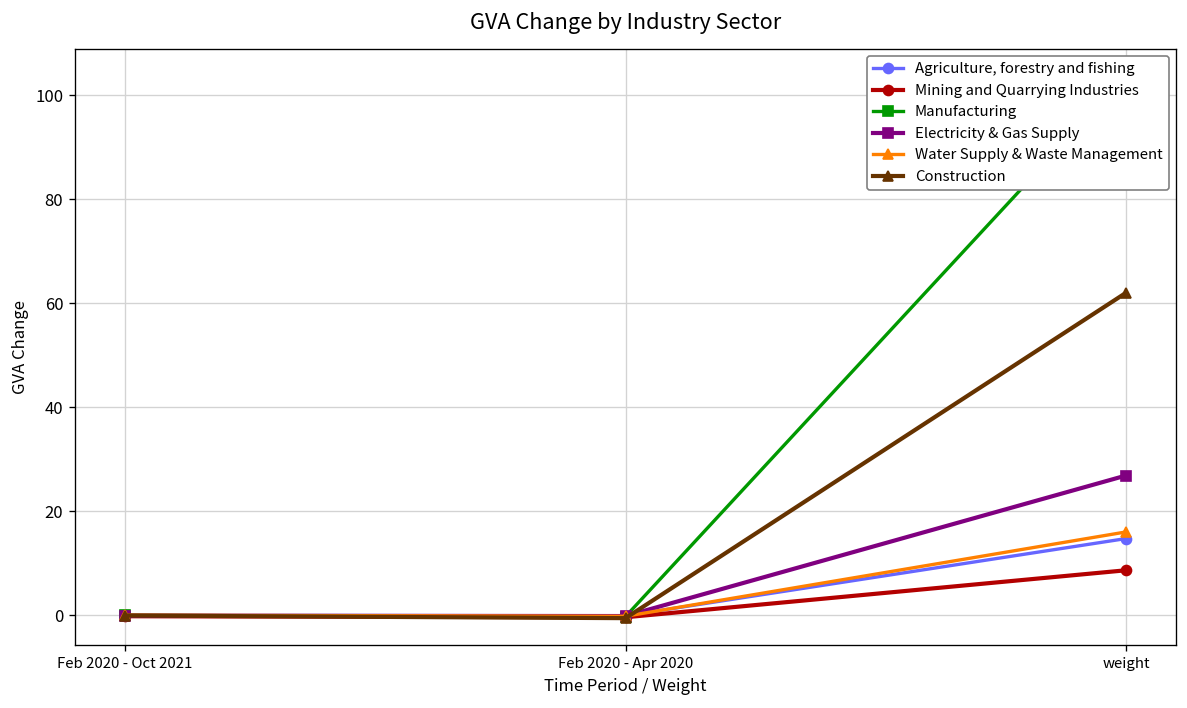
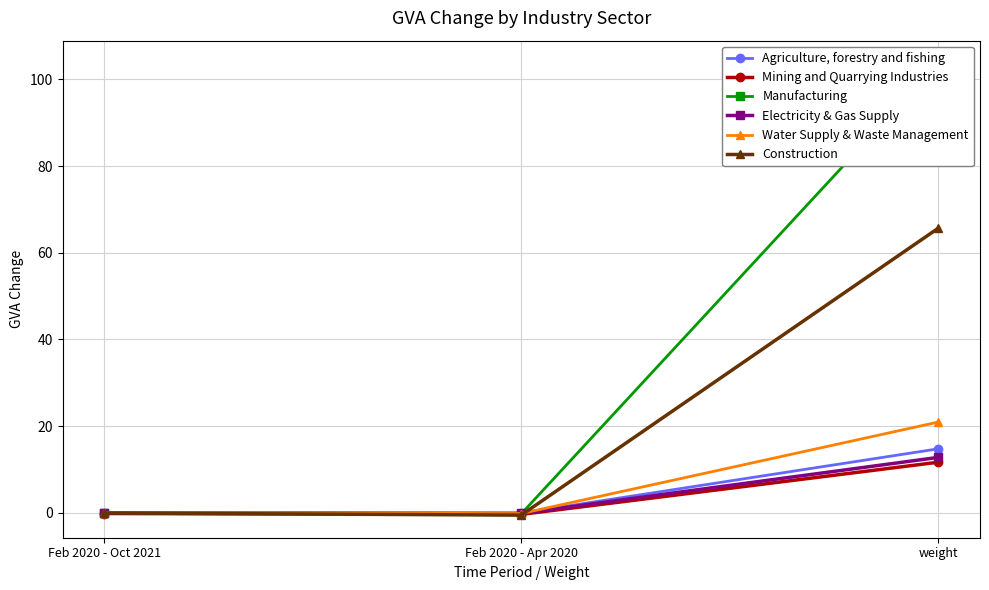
Mining and Quarrying Industries, weight: 9 -> 12
Electricity & Gas Supply, weight: 27 -> 13
Water Supply & Waste Management, weight: 16 -> 21
Construction, weight: 62 -> 66
